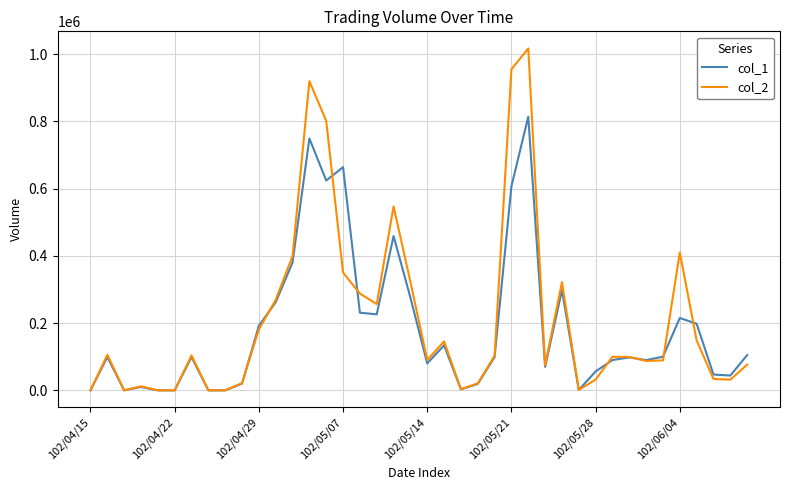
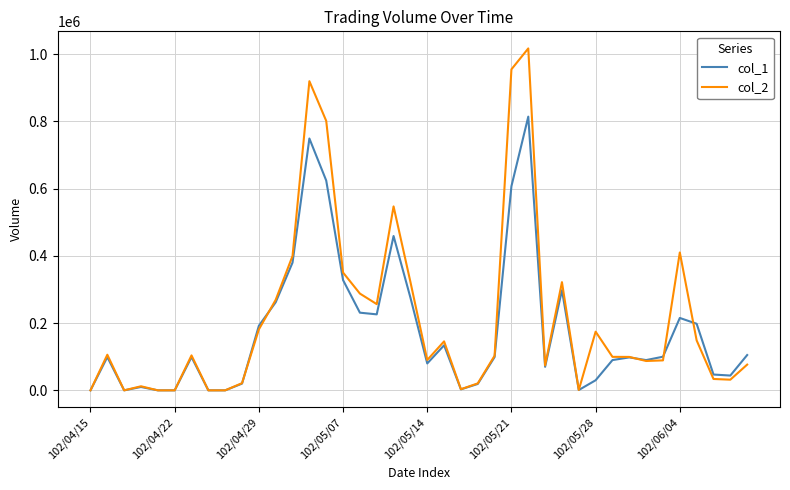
col_1, 102/05/07: 660000 -> 330000
col_1, 102/05/28: 60000 -> 30000
col_2, 102/05/28: 30000 -> 170000
